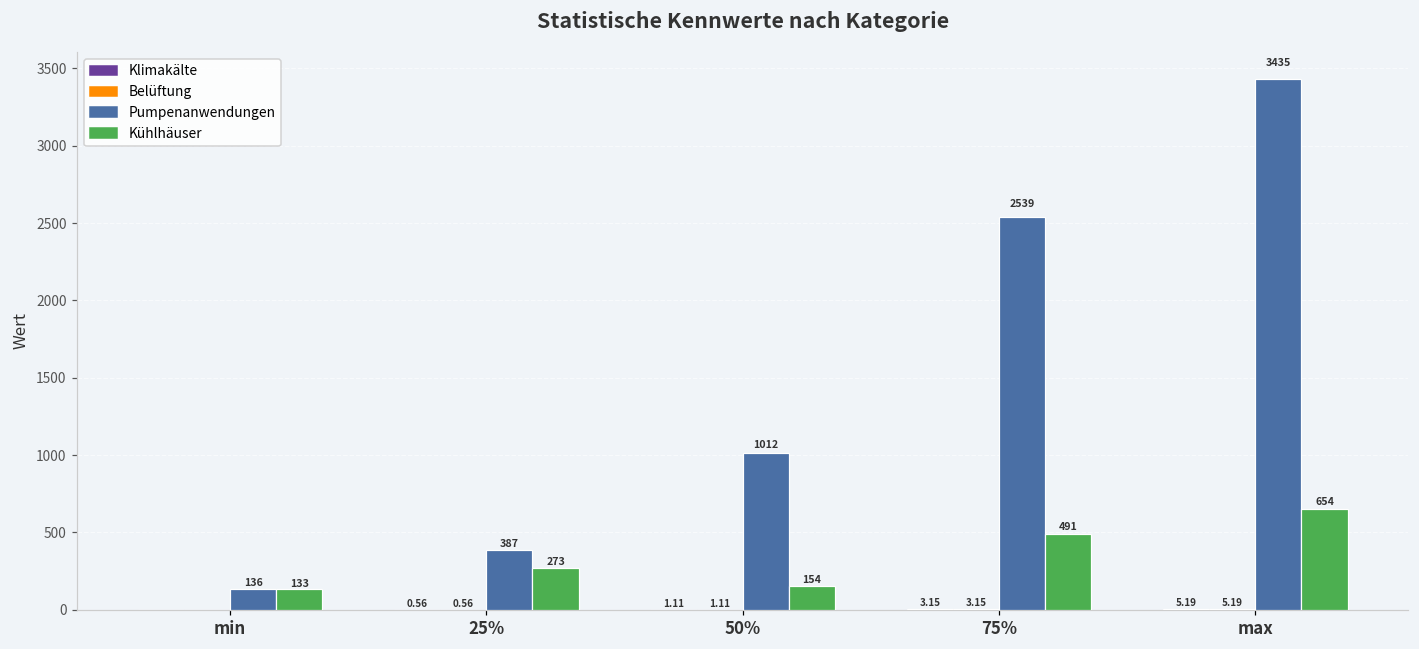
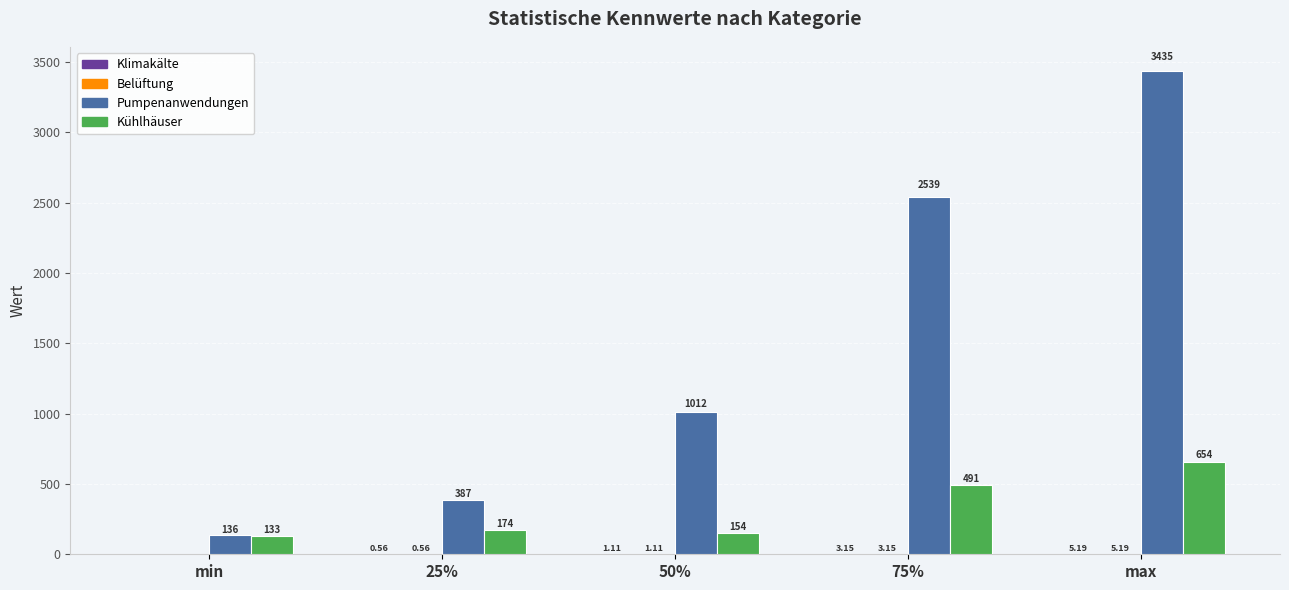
Kühlhäuser, 25%: 273 -> 174
